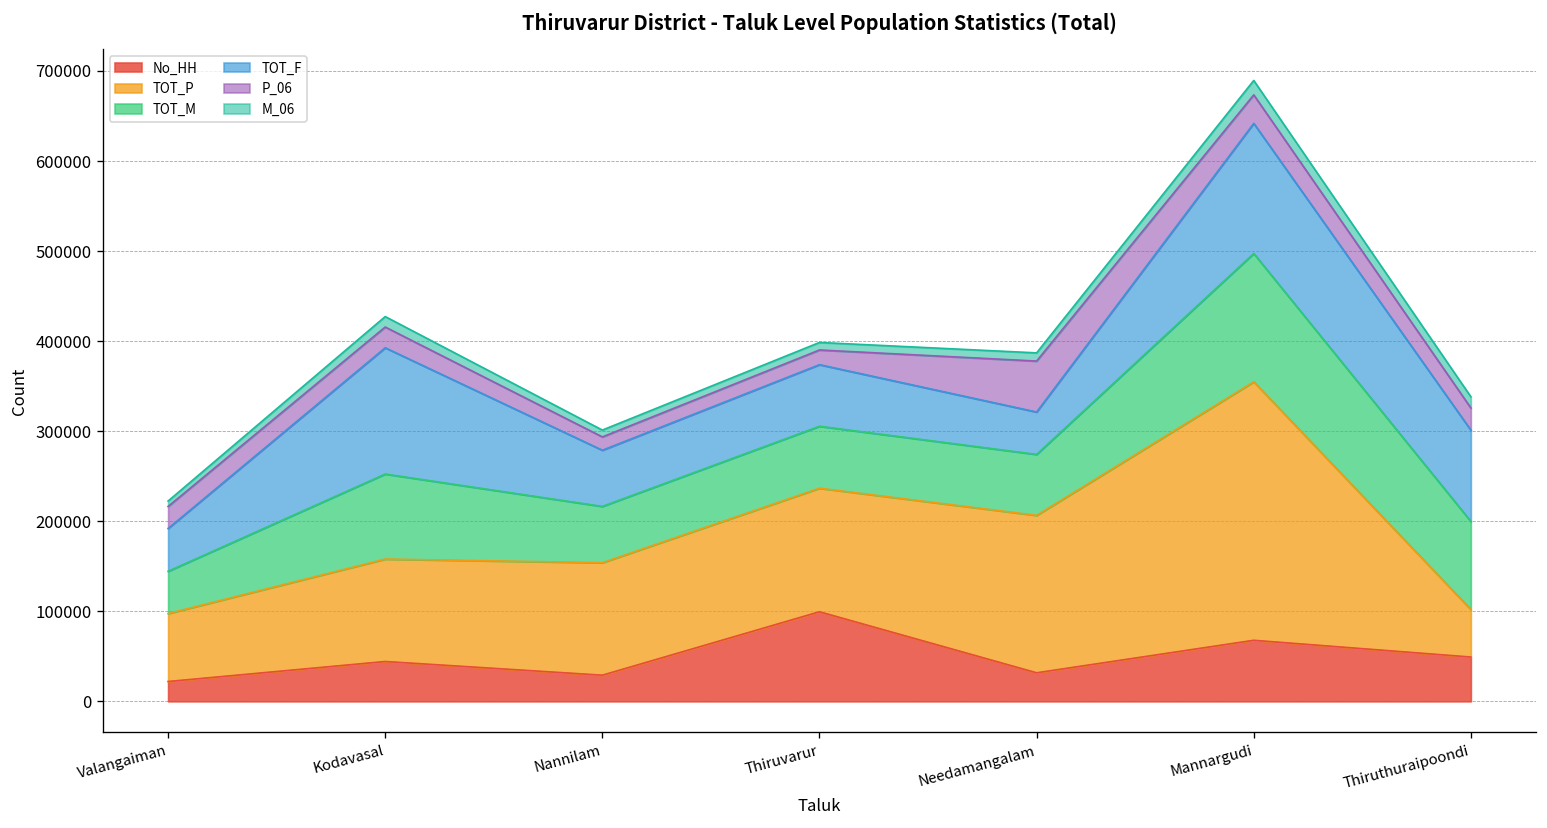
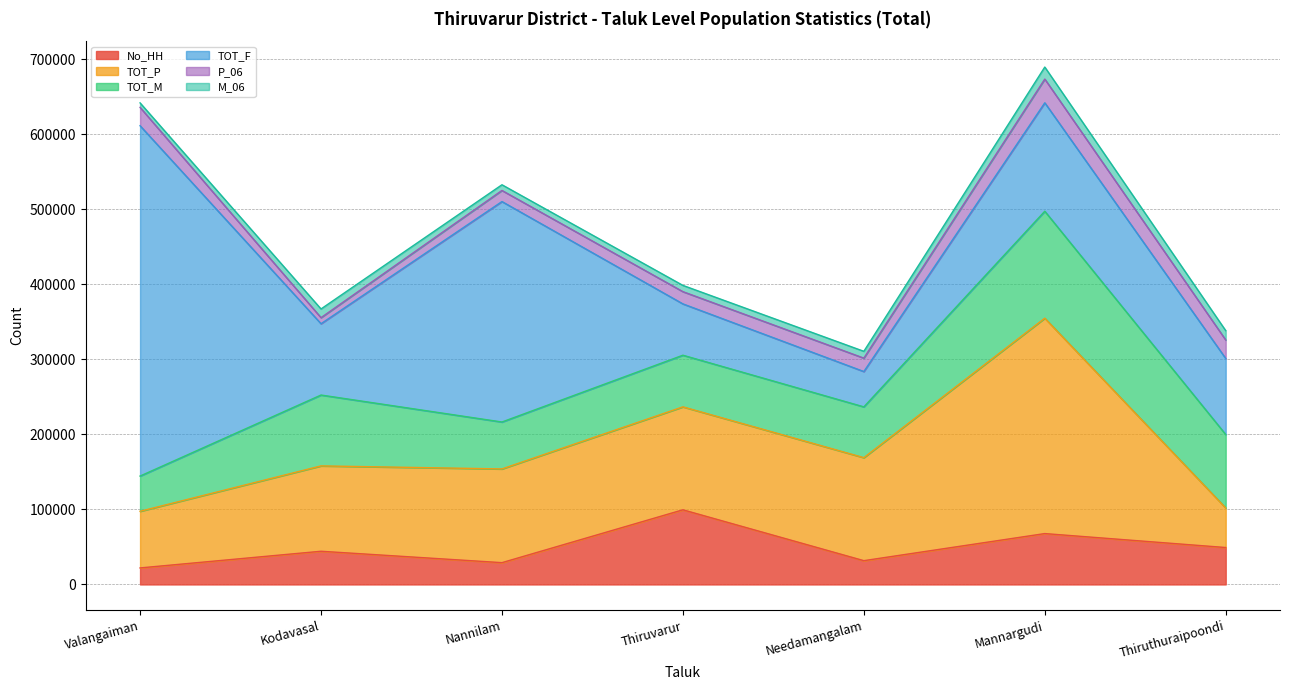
TOT_F, Valangaiman: 50000 -> 470000
TOT_F, Kodavasal: 140000 -> 100000
P_06, Kodavasal: 20000 -> 10000
TOT_F, Nannilam: 60000 -> 290000
TOT_P, Needamangalam: 170000 -> 140000
P_06, Needamangalam: 60000 -> 20000
